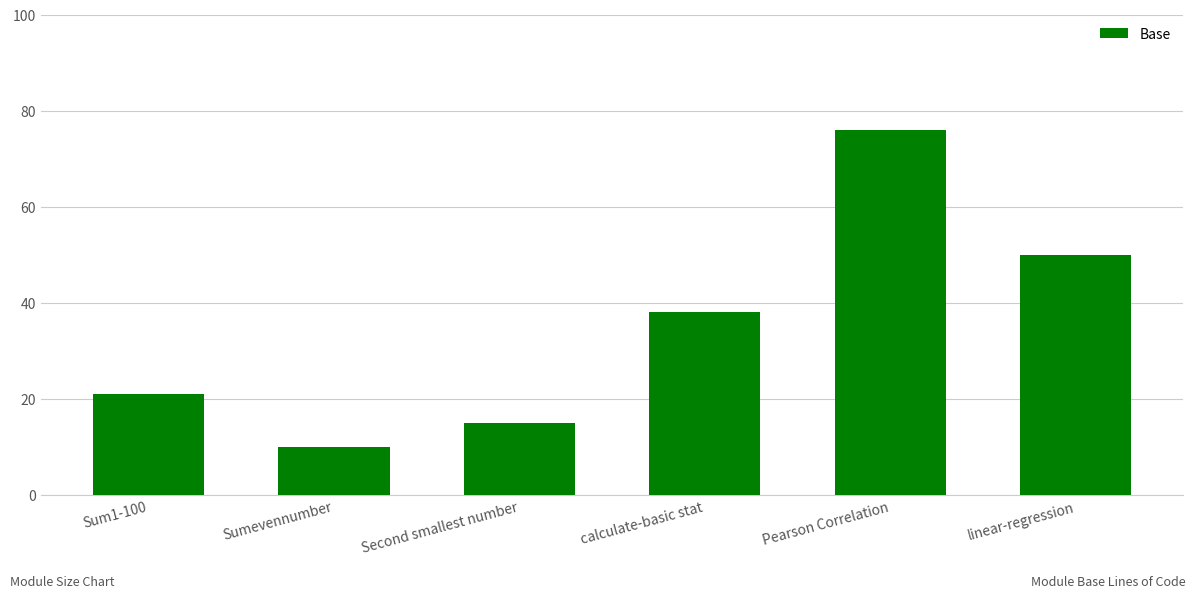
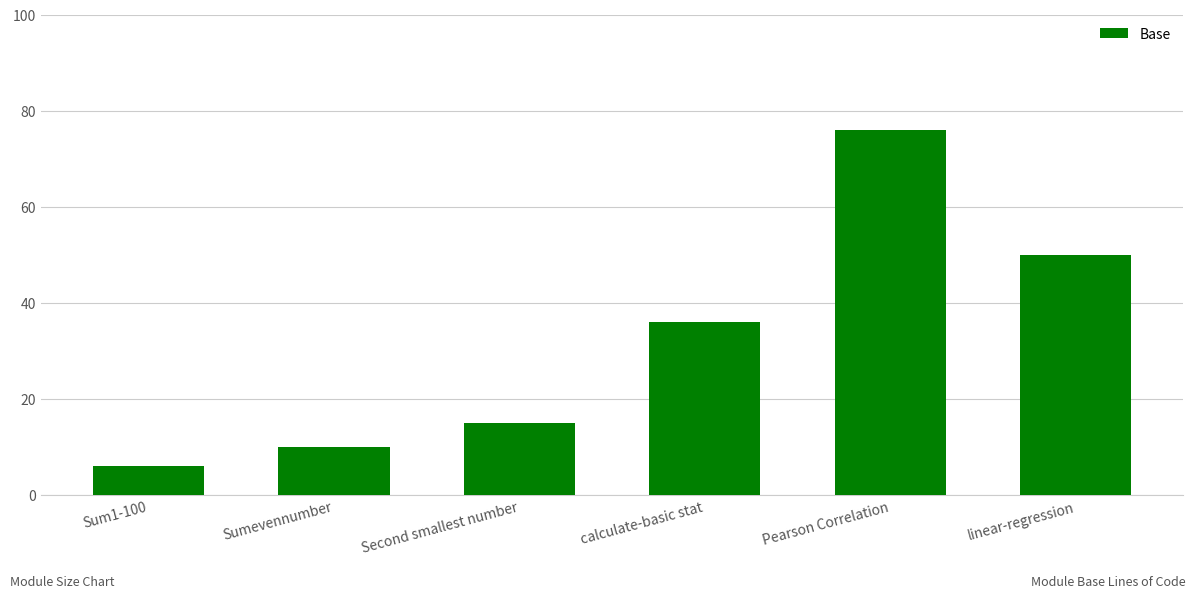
Sum1-100: 21 -> 6
calculate-basic stat: 38 -> 36
